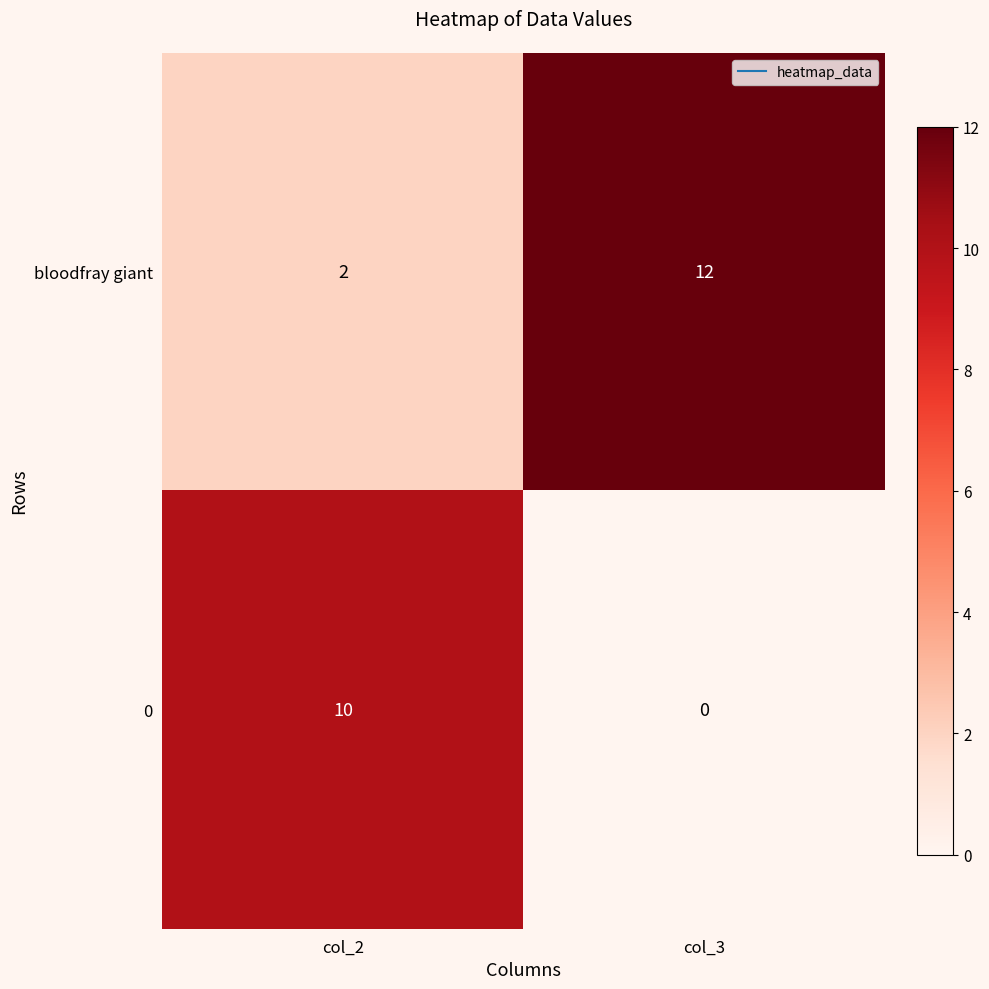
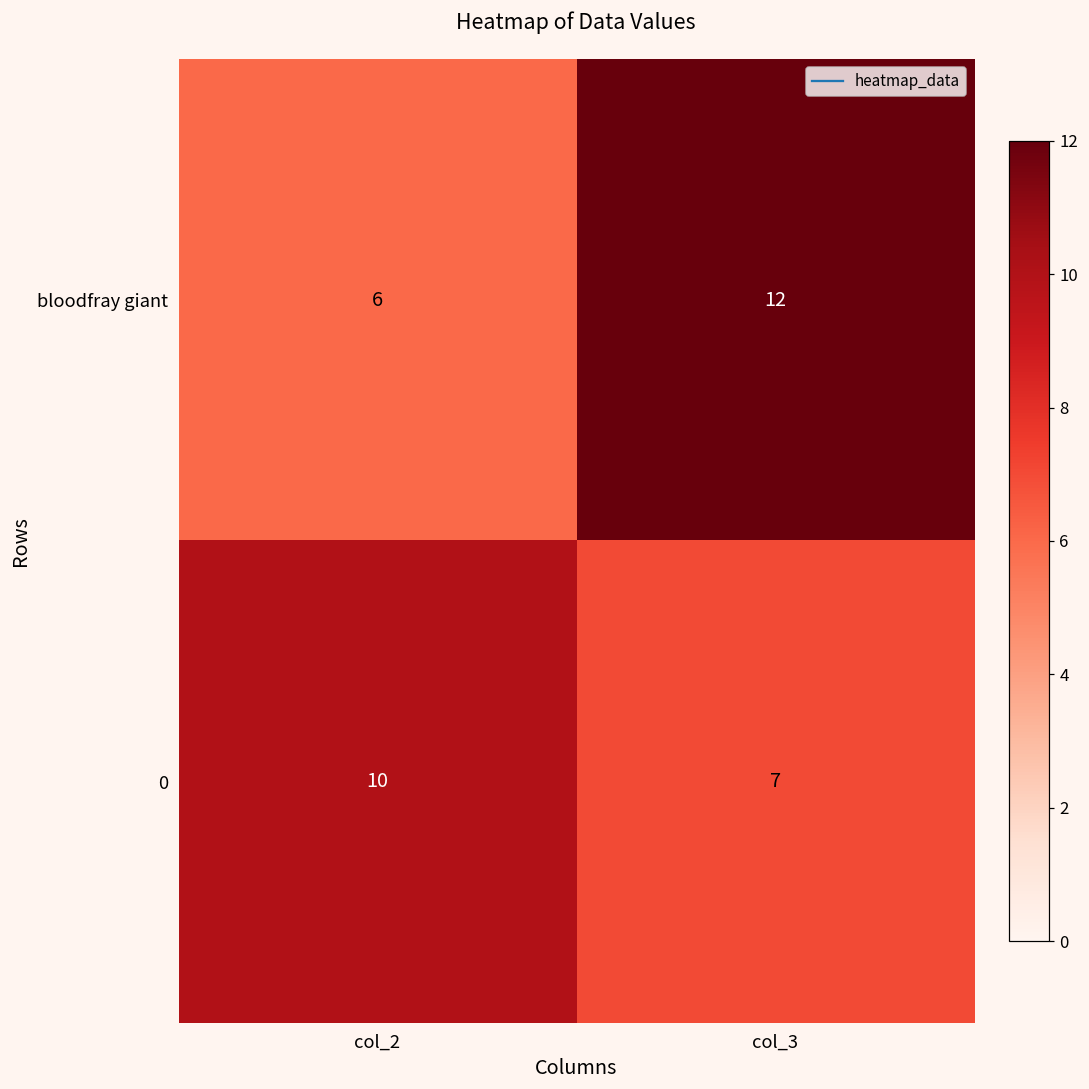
bloodfray giant, col_2: 2 -> 6
0, col_3: 0 -> 7
